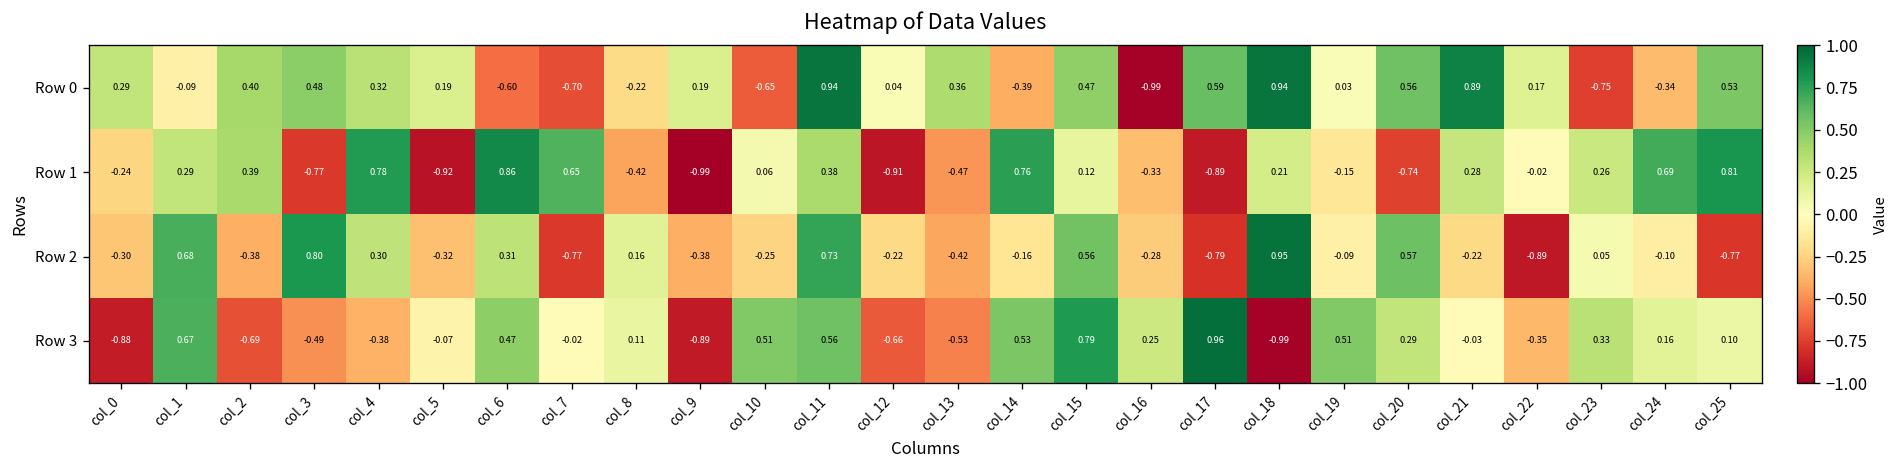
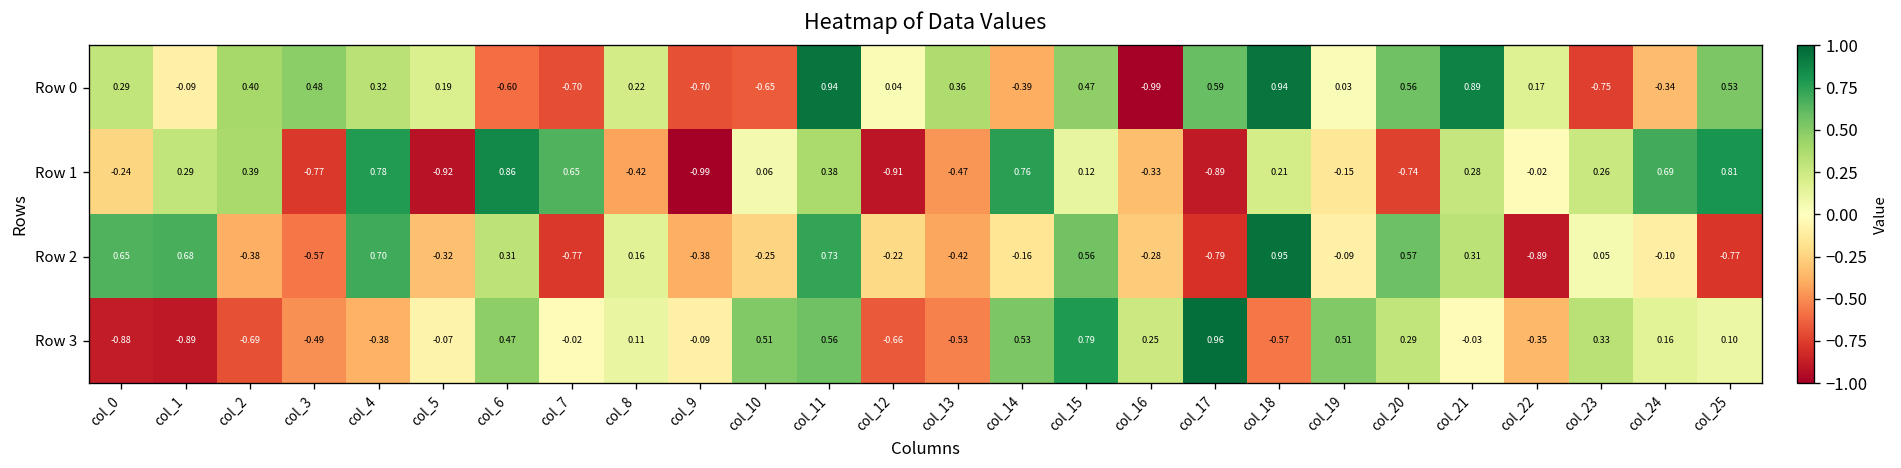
Row 0, col_8: -0.22 -> 0.22
Row 0, col_9: 0.19 -> -0.70
Row 2, col_0: -0.30 -> 0.65
Row 2, col_3: 0.80 -> -0.57
Row 2, col_4: 0.30 -> 0.70
Row 2, col_21: -0.22 -> 0.31
Row 3, col_1: 0.67 -> -0.89
Row 3, col_9: -0.89 -> -0.09
Row 3, col_18: -0.99 -> -0.57
